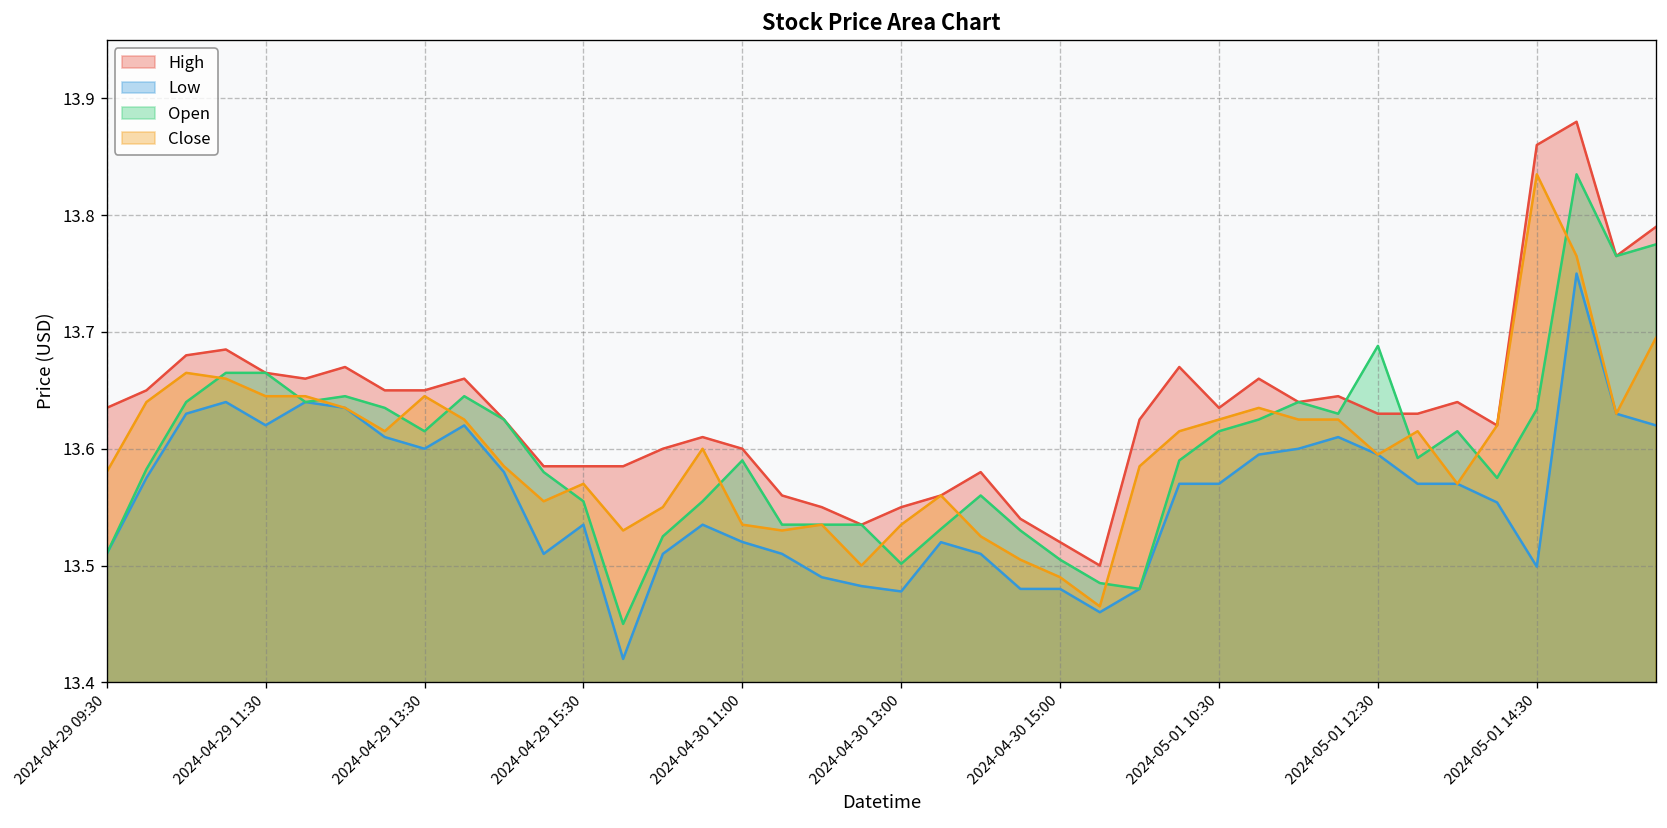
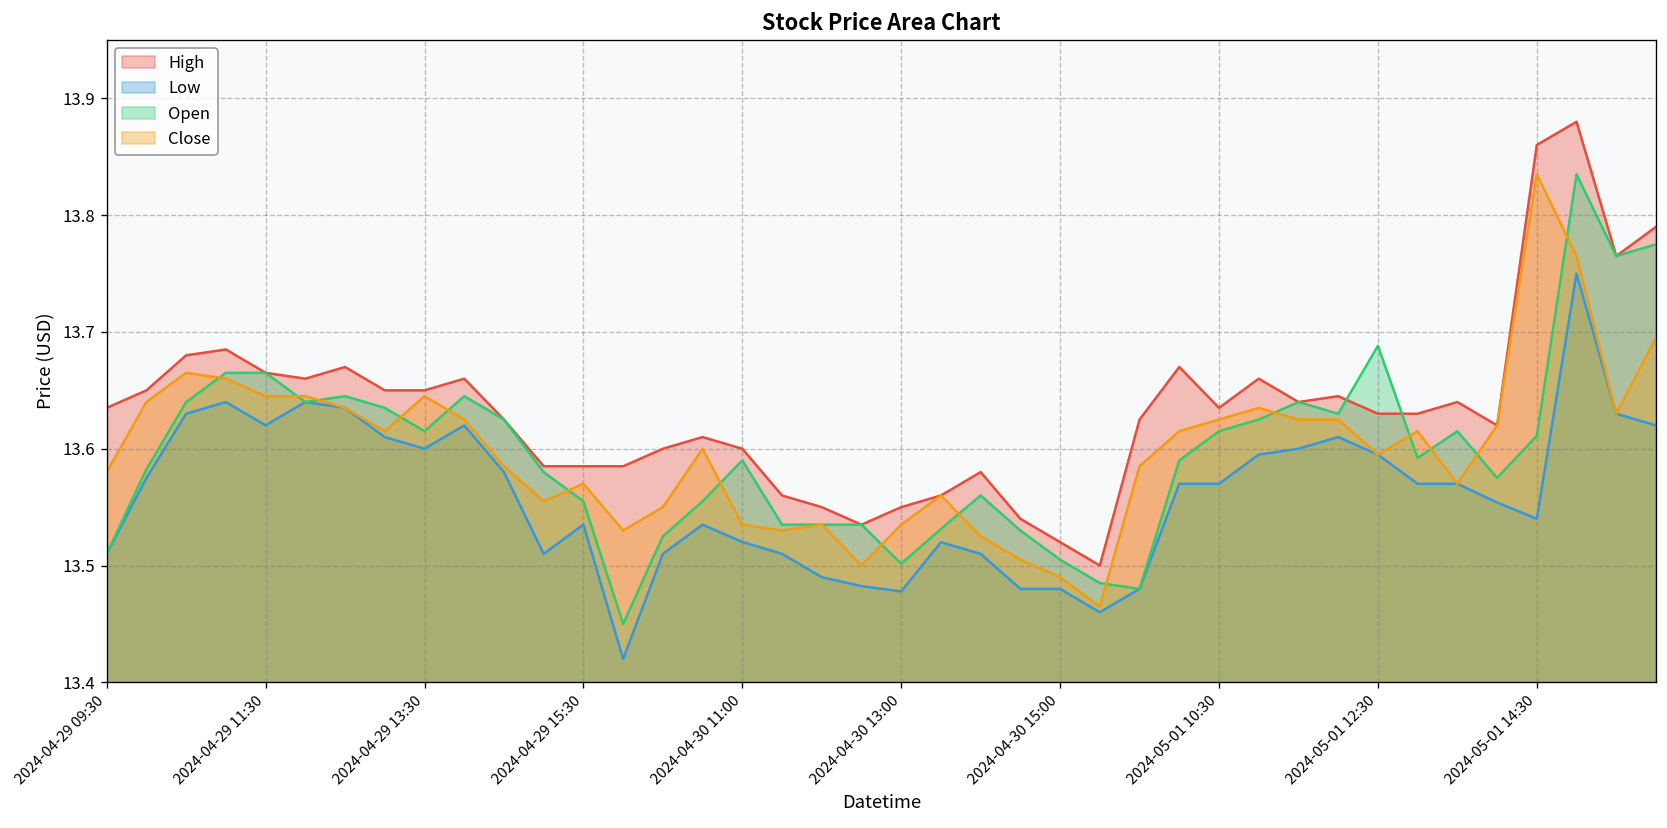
Low, 2024-05-01 14:30: 13.50 -> 13.54
Open, 2024-05-01 14:30: 13.63 -> 13.61
